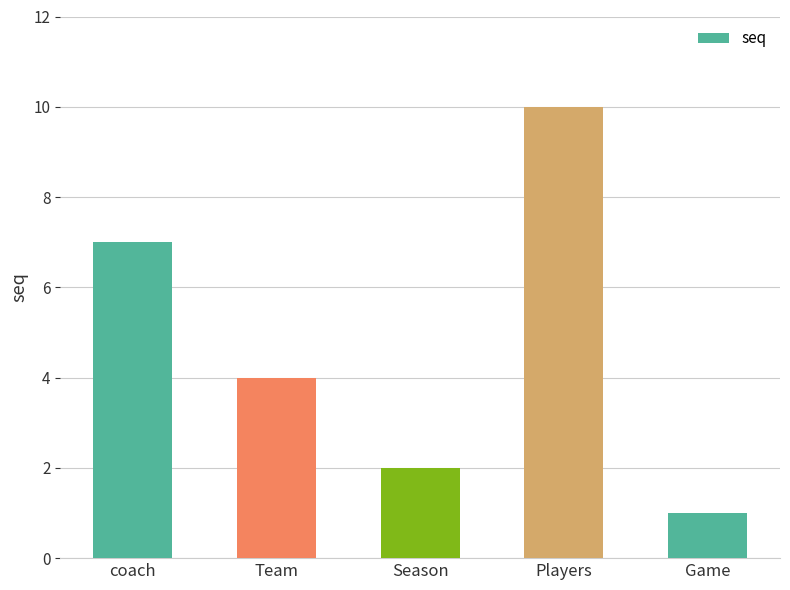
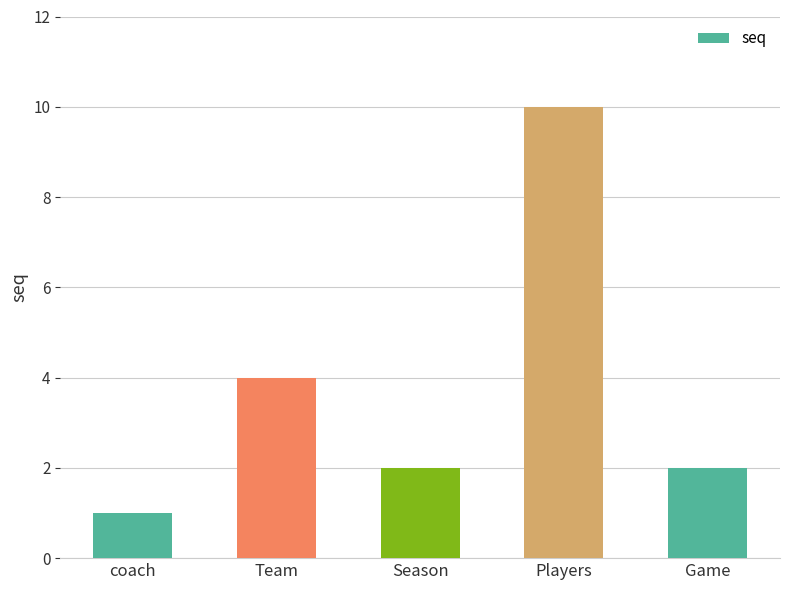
coach: 7 -> 1
Game: 1 -> 2
